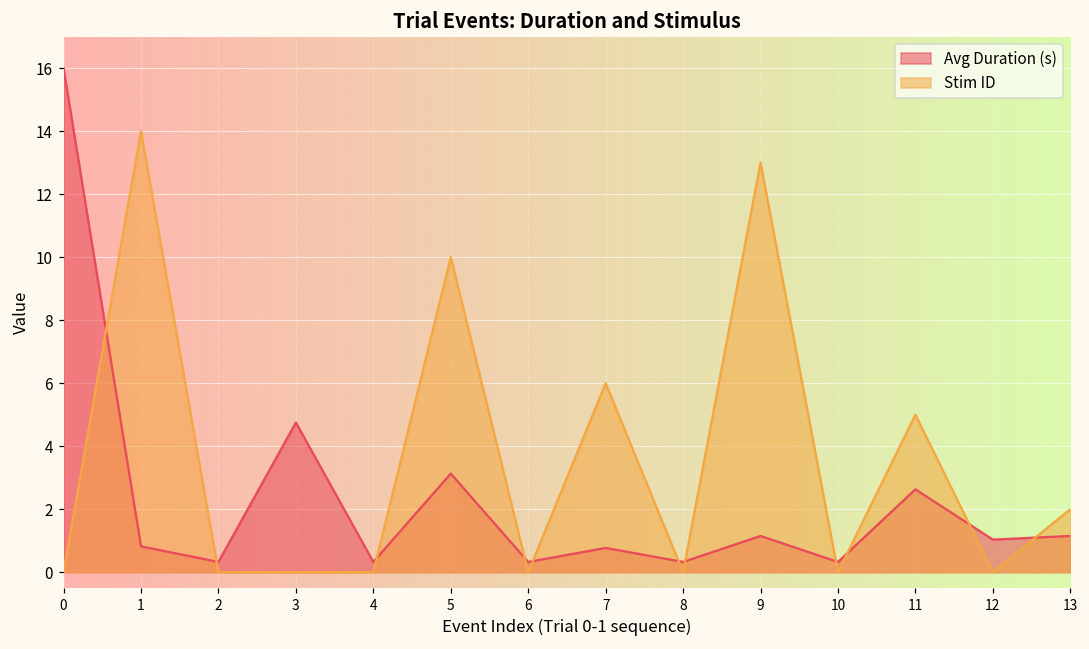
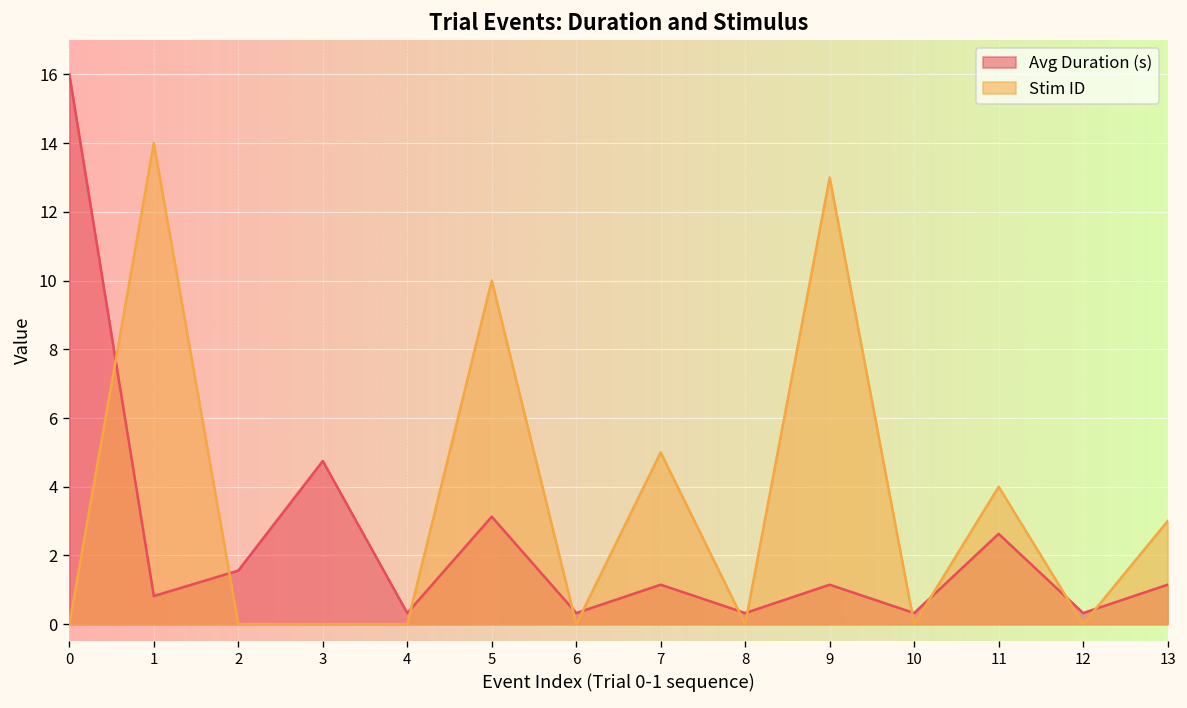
Avg Duration (s), 2: 0.3 -> 1.6
Avg Duration (s), 7: 0.8 -> 1.2
Stim ID, 7: 6 -> 5
Stim ID, 11: 5 -> 4
Avg Duration (s), 12: 1.0 -> 0.3
Stim ID, 13: 2 -> 3
